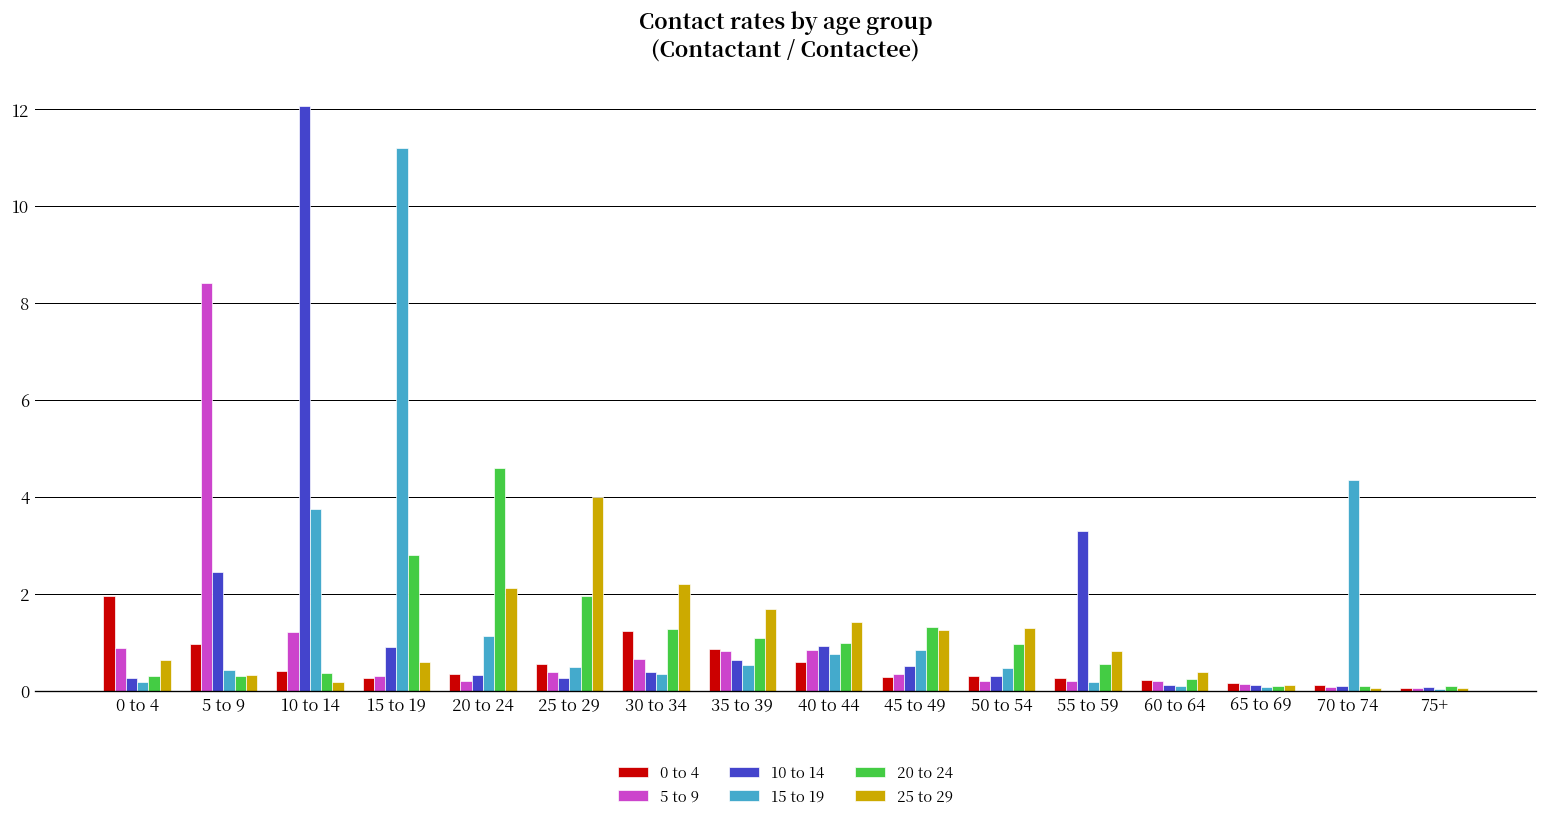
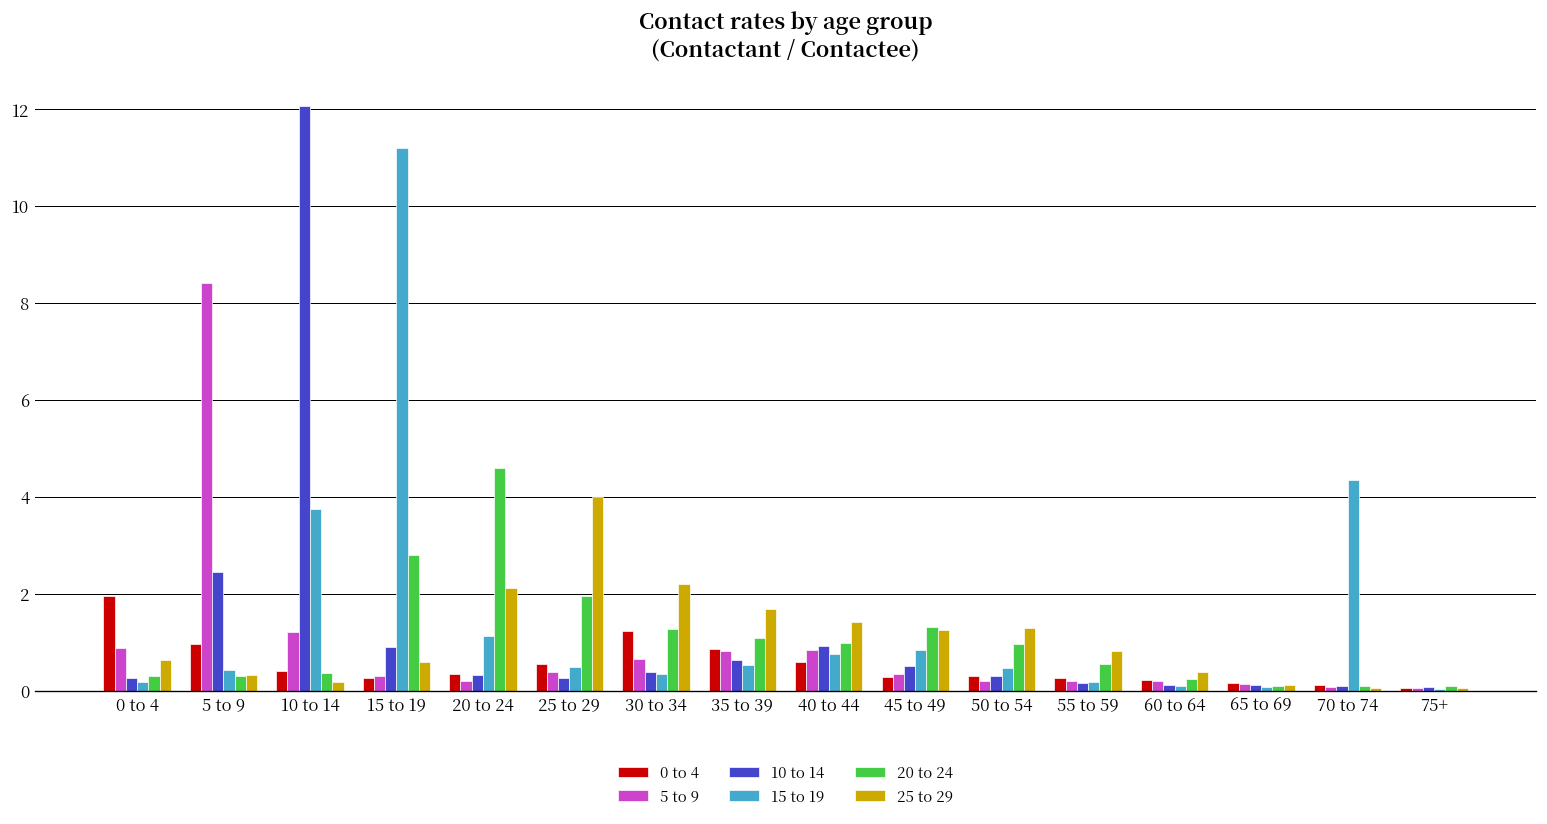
10 to 14, 55 to 59: 3.3 -> 0.2
